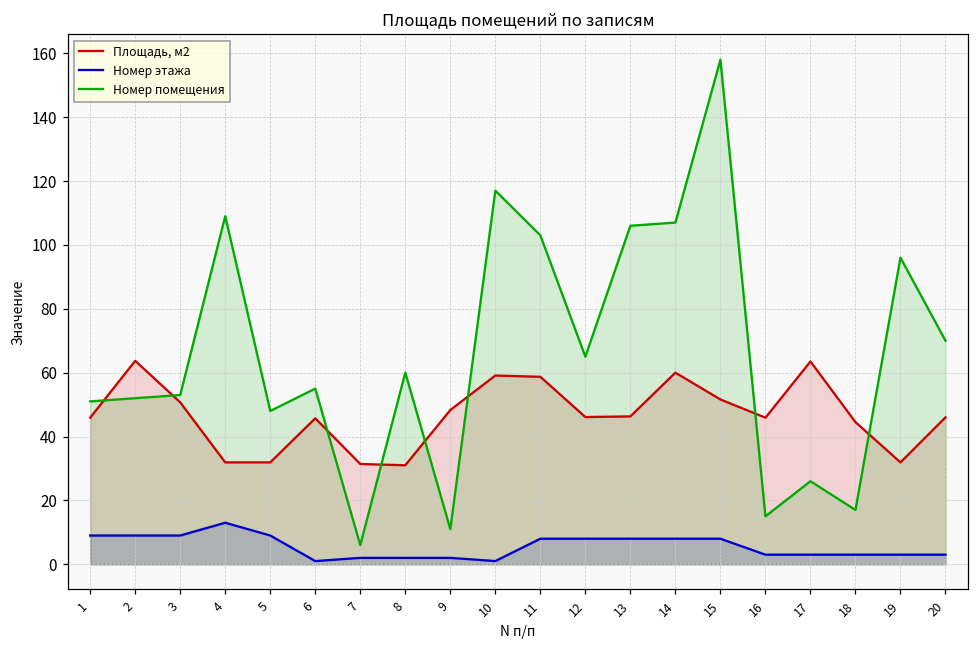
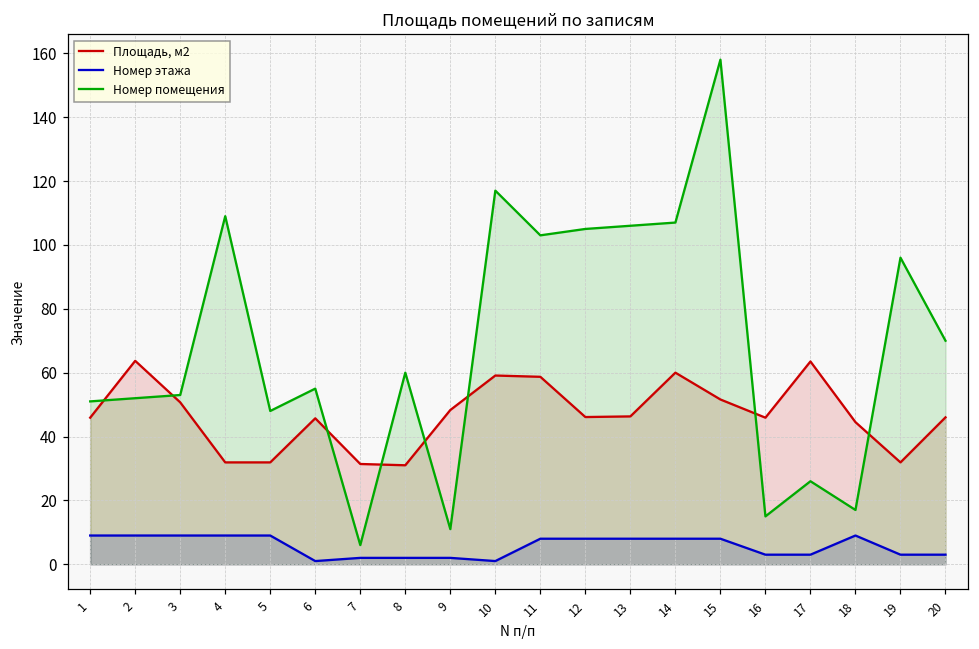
Номер этажа, 4: 13 -> 9
Номер помещения, 12: 65 -> 105
Номер этажа, 18: 3 -> 9
